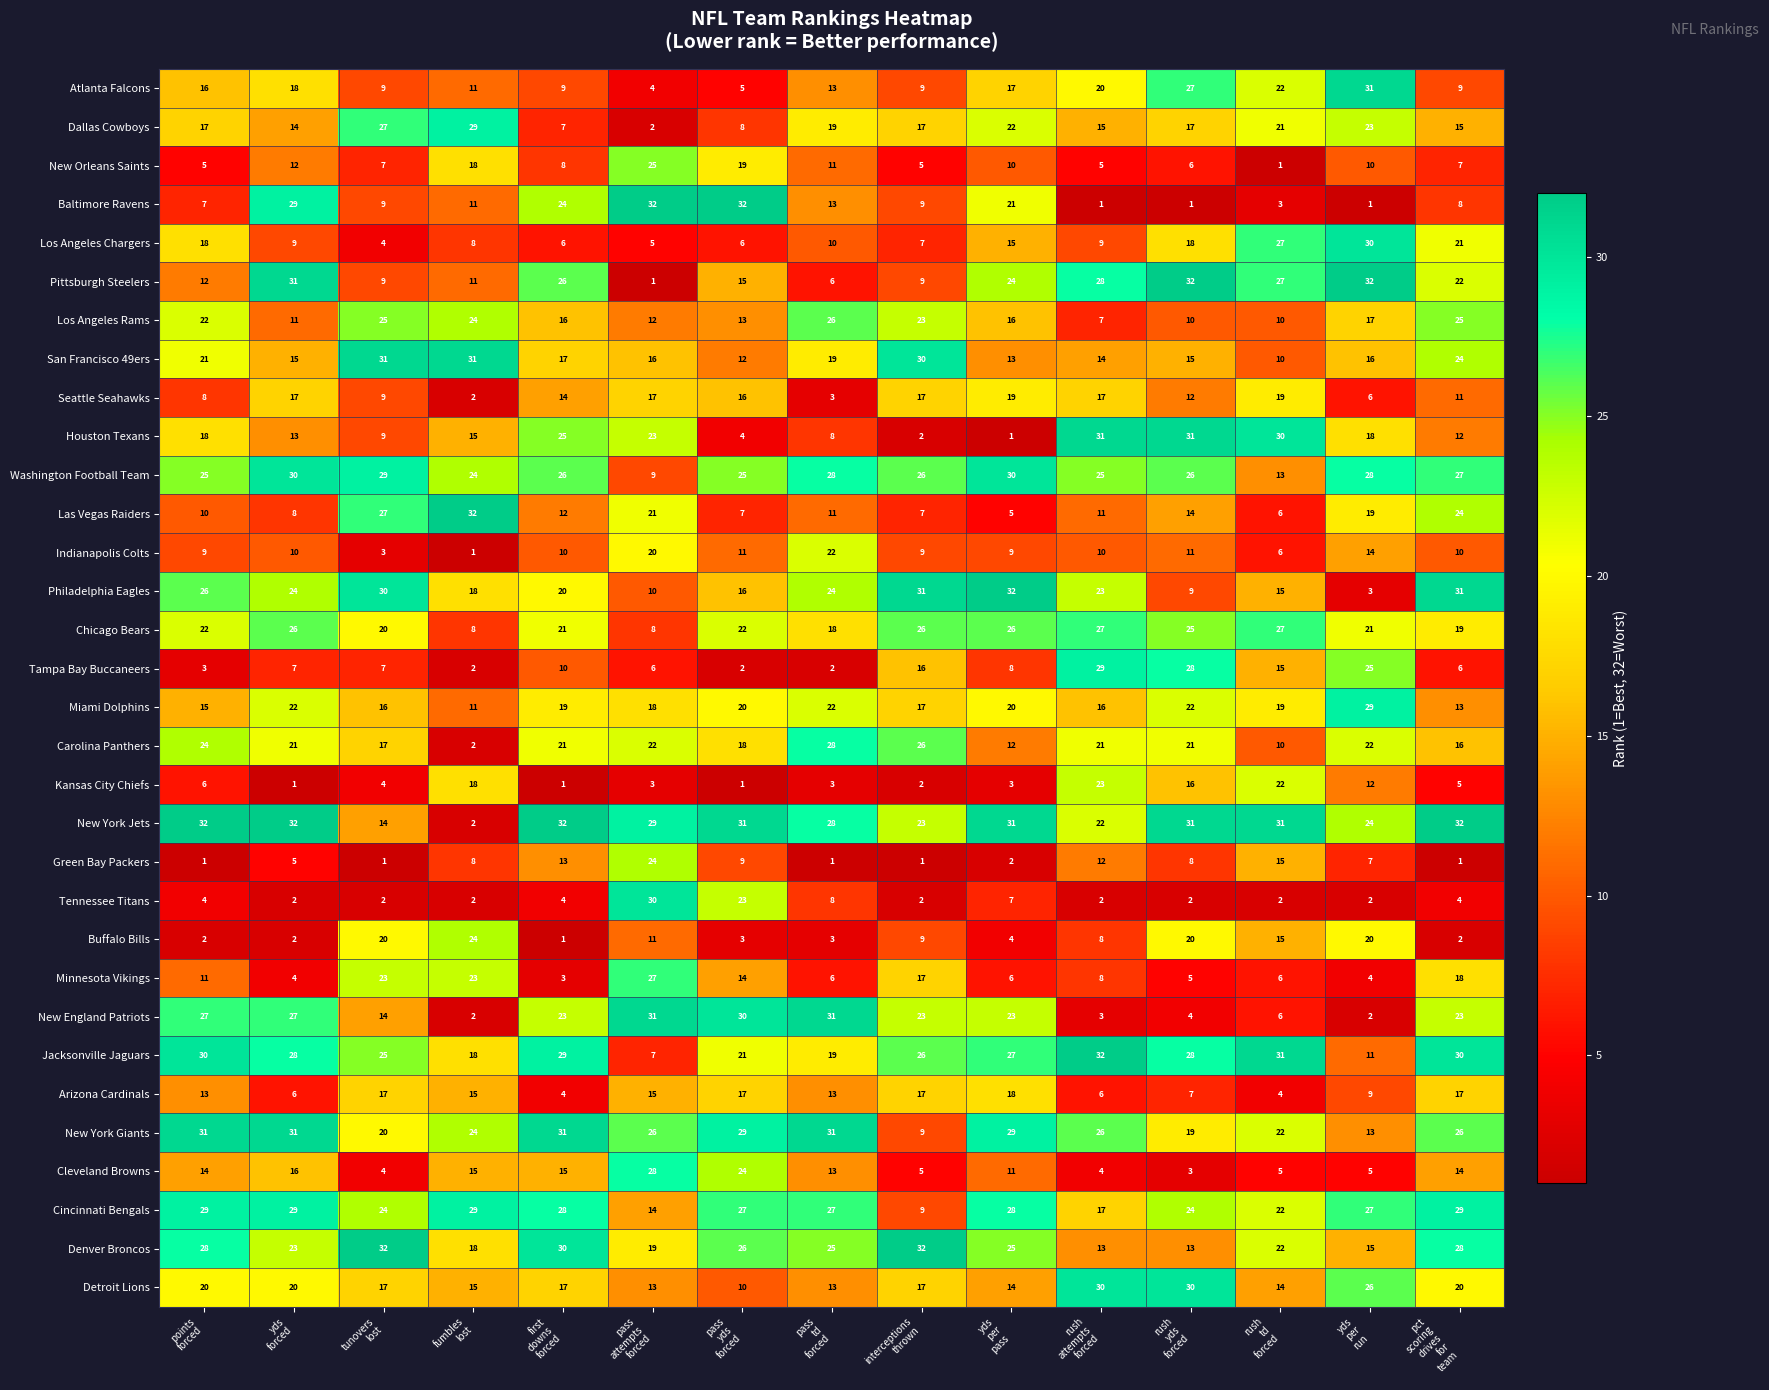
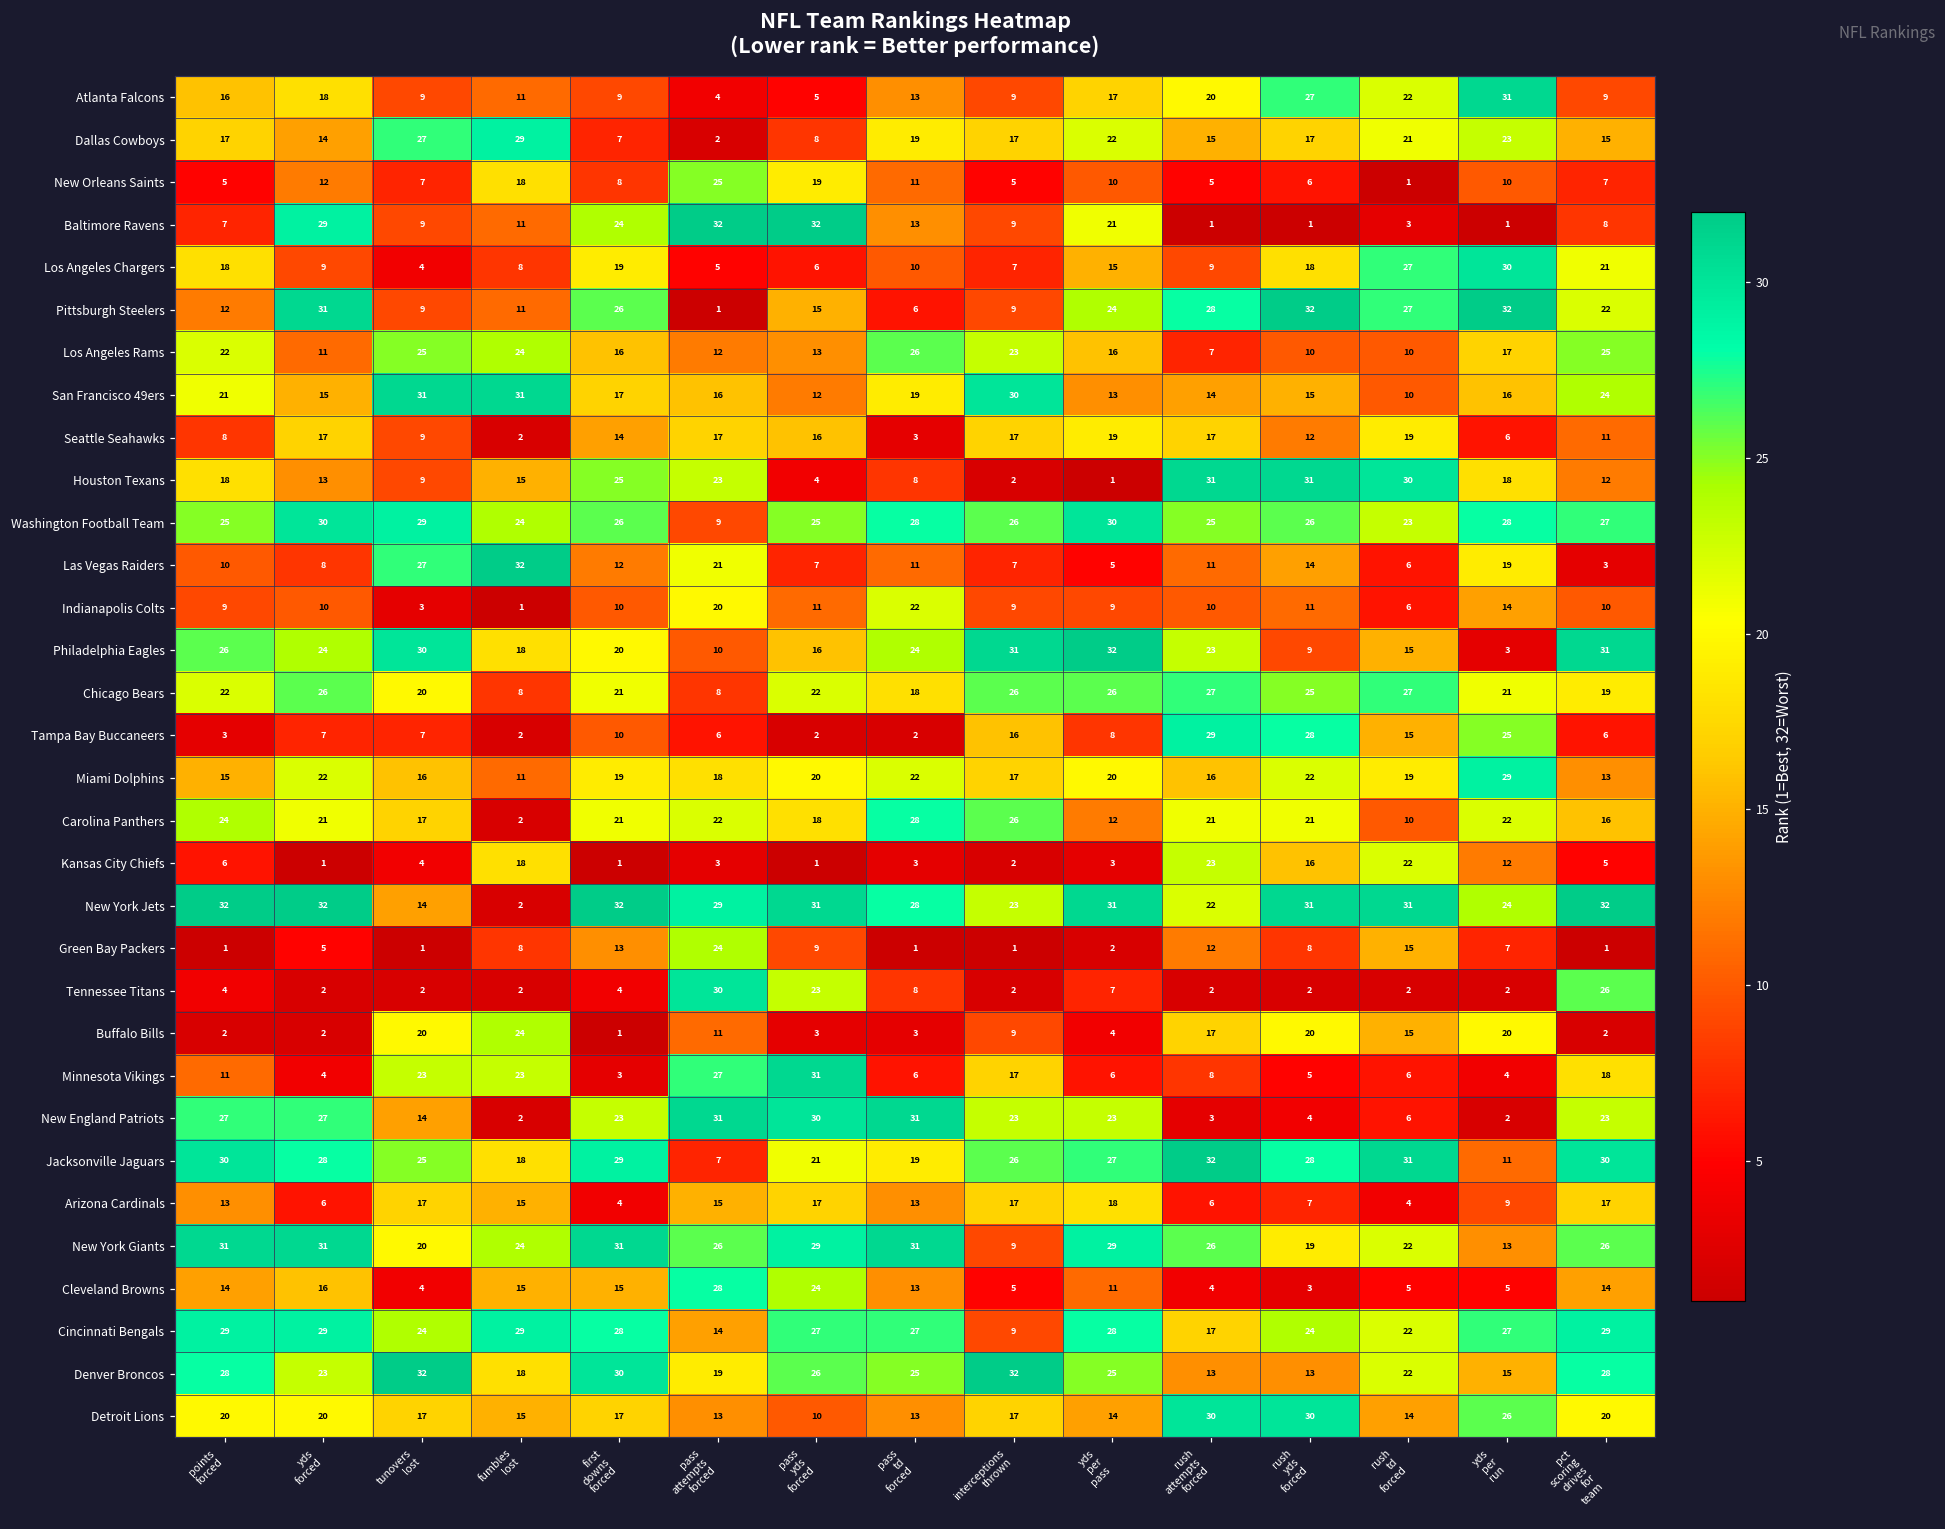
Los Angeles Chargers, first downs forced: 6 -> 19
Washington Football Team, rush td forced: 13 -> 23
Las Vegas Raiders, pct scoring drives for team: 24 -> 3
Tennessee Titans, pct scoring drives for team: 4 -> 26
Buffalo Bills, rush attempts forced: 8 -> 17
Minnesota Vikings, pass yds forced: 14 -> 31
